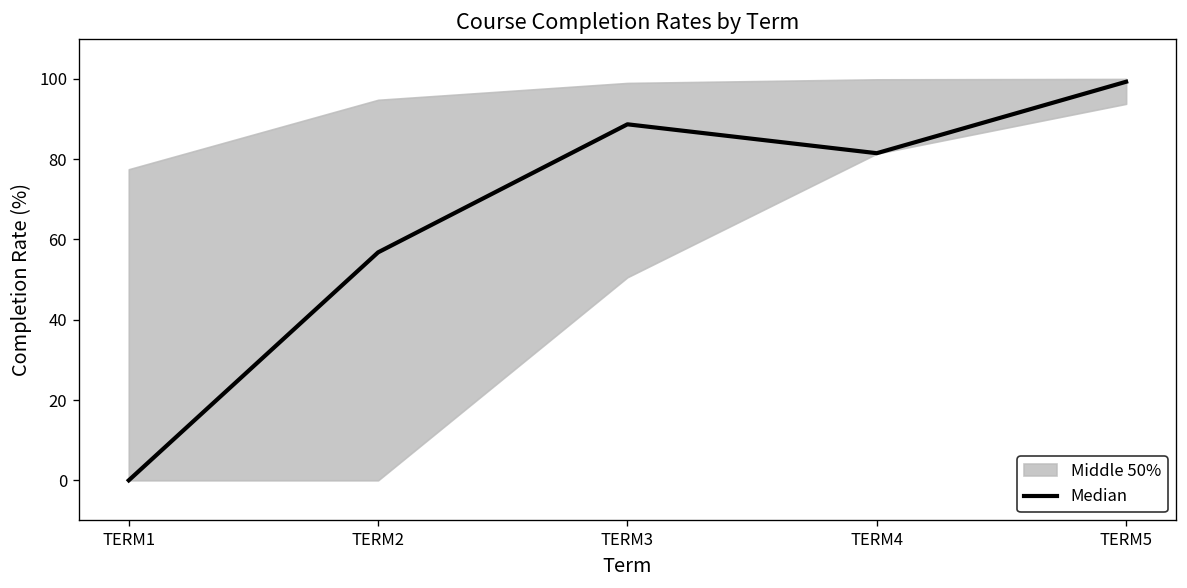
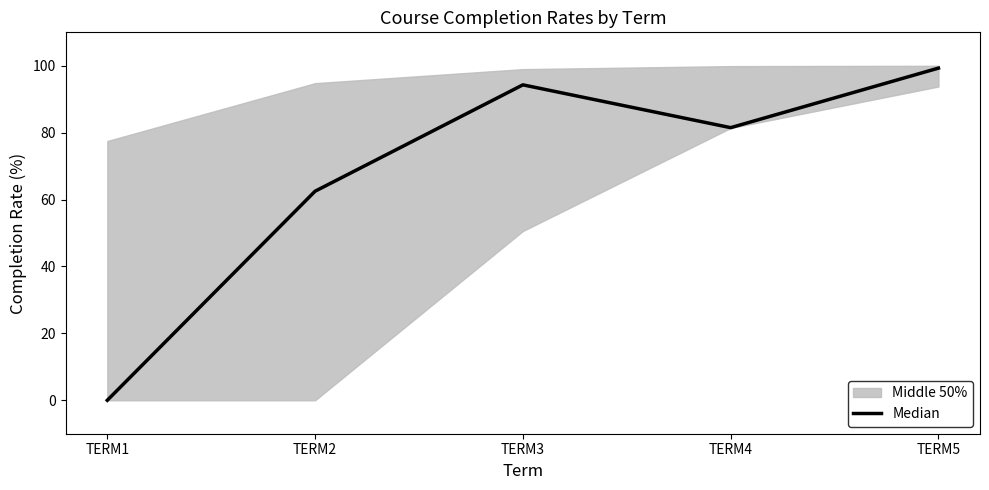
Median, TERM2: 57 -> 63
Median, TERM3: 89 -> 94
